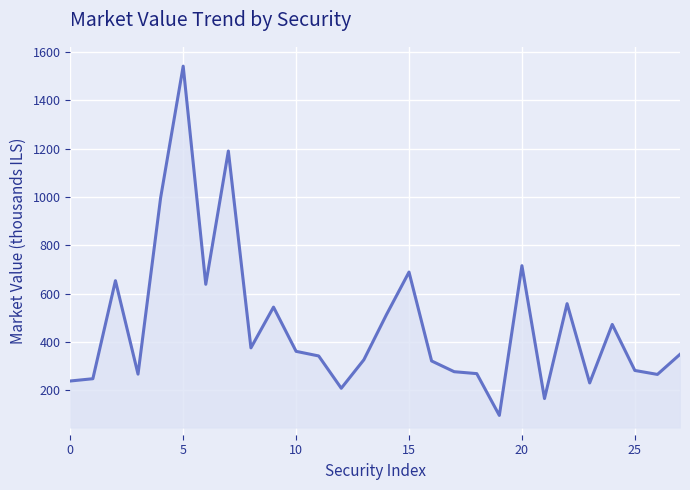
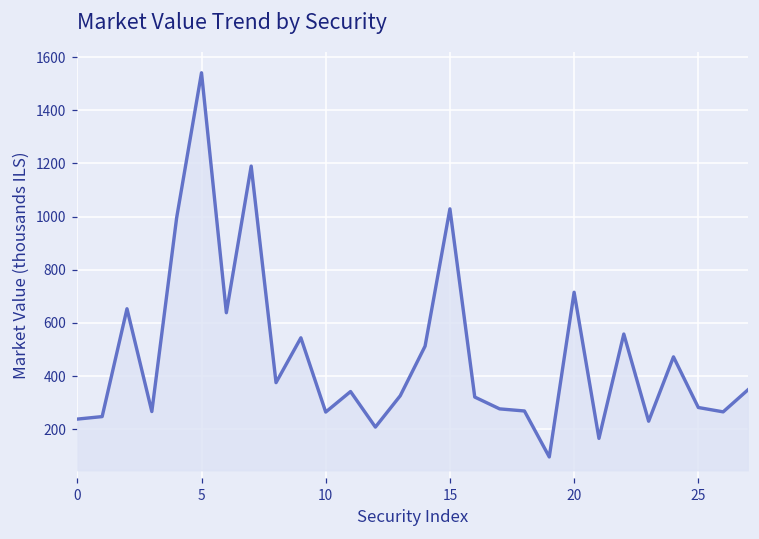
10: 360 -> 260
15: 690 -> 1030
